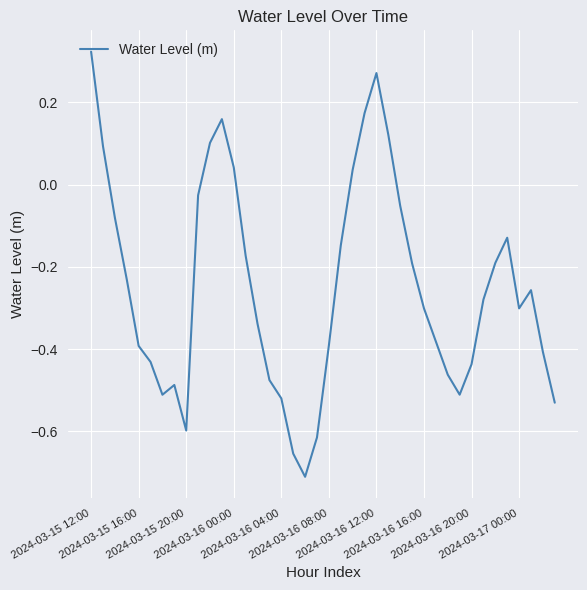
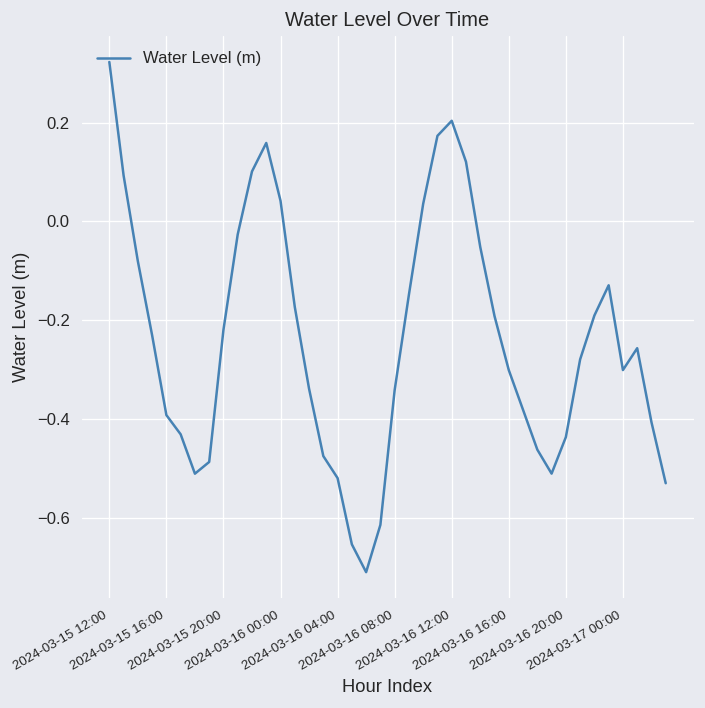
2024-03-15 20:00: -0.60 -> -0.22
2024-03-16 08:00: -0.39 -> -0.34
2024-03-16 12:00: 0.27 -> 0.20
